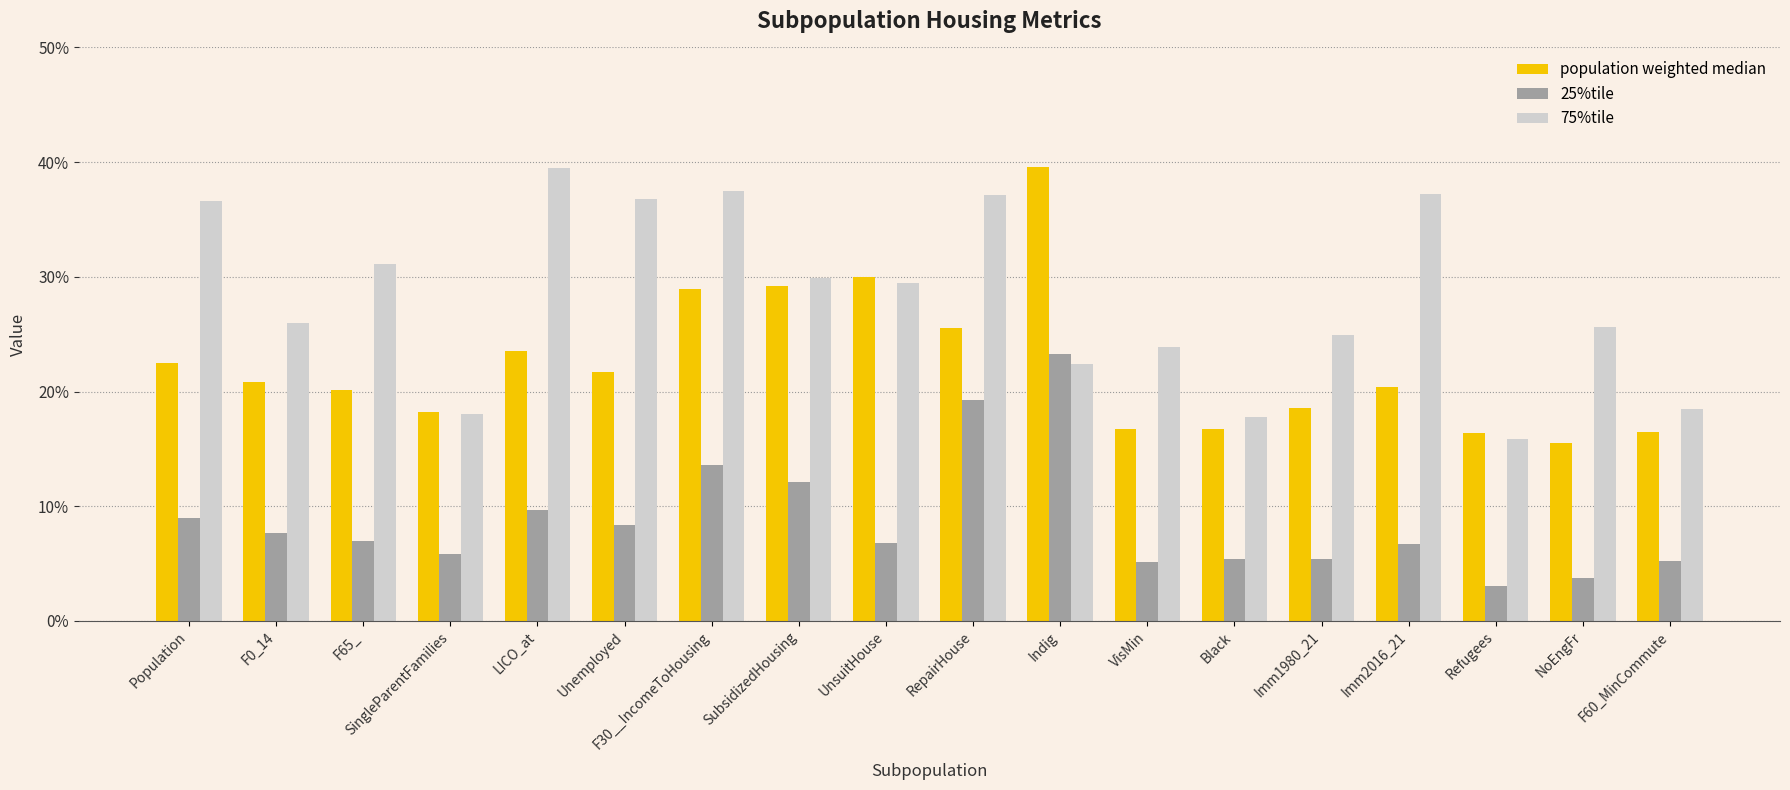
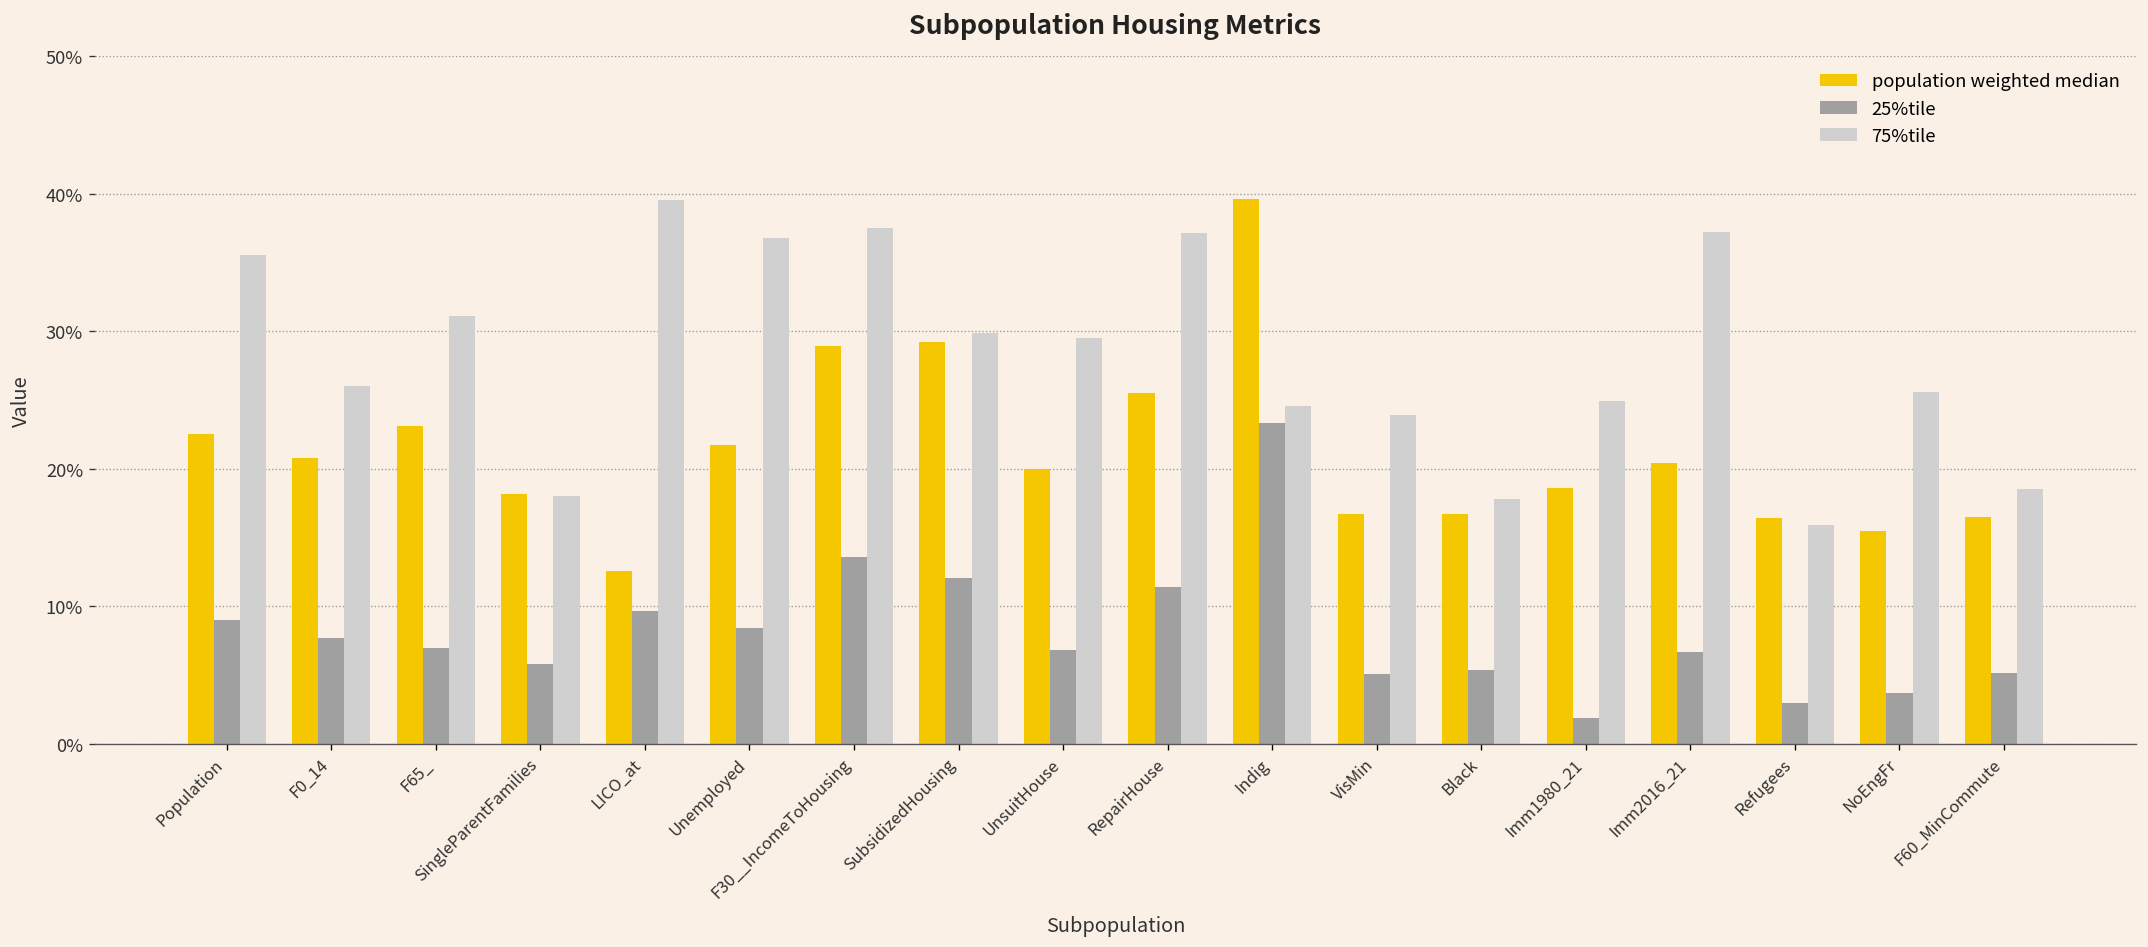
75%tile, Population: 36.6% -> 35.5%
population weighted median, F65_: 20.1% -> 23.1%
population weighted median, LICO_at: 23.5% -> 12.6%
population weighted median, UnsuitHouse: 30.0% -> 20.0%
25%tile, RepairHouse: 19.3% -> 11.4%
75%tile, Indig: 22.4% -> 24.6%
25%tile, Imm1980_21: 5.4% -> 1.9%
